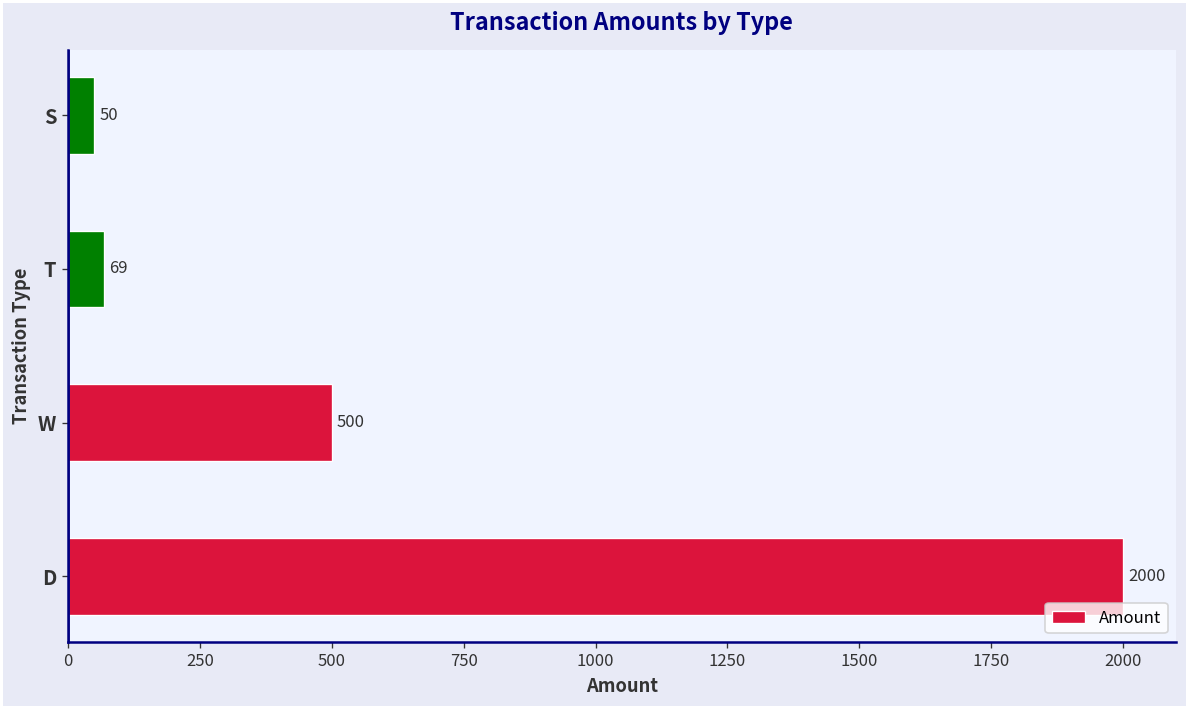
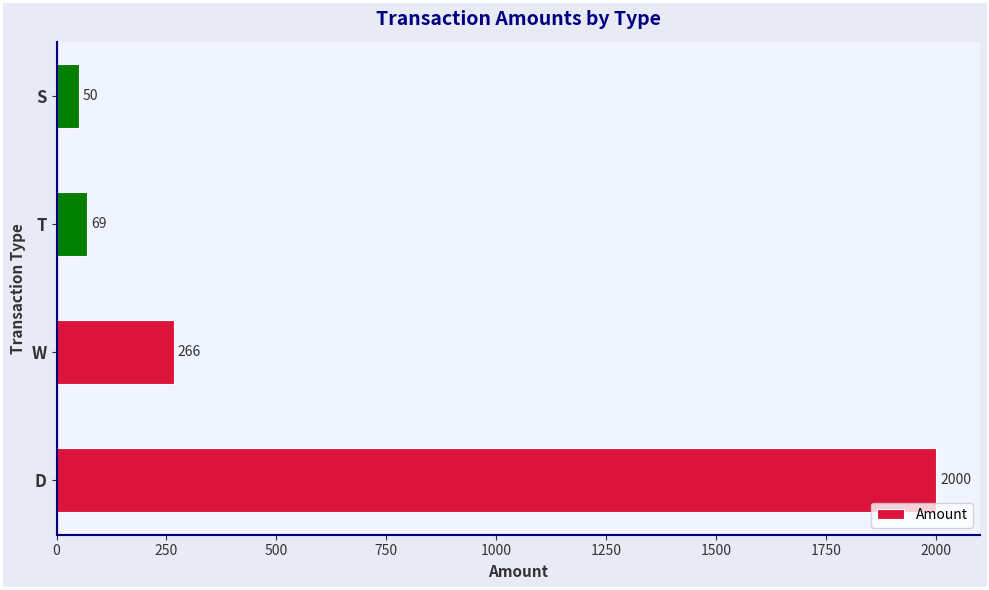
W: 500 -> 266
